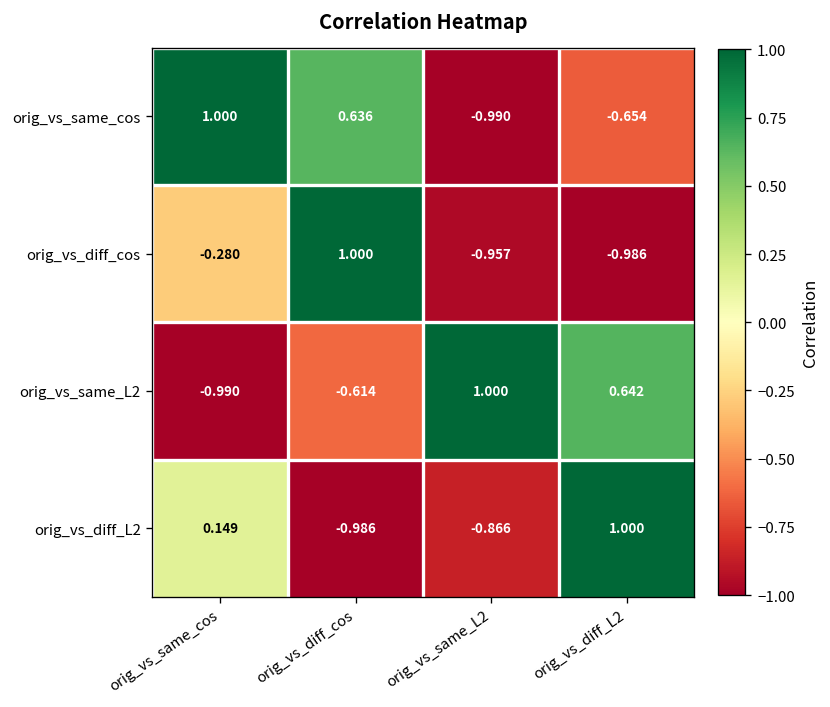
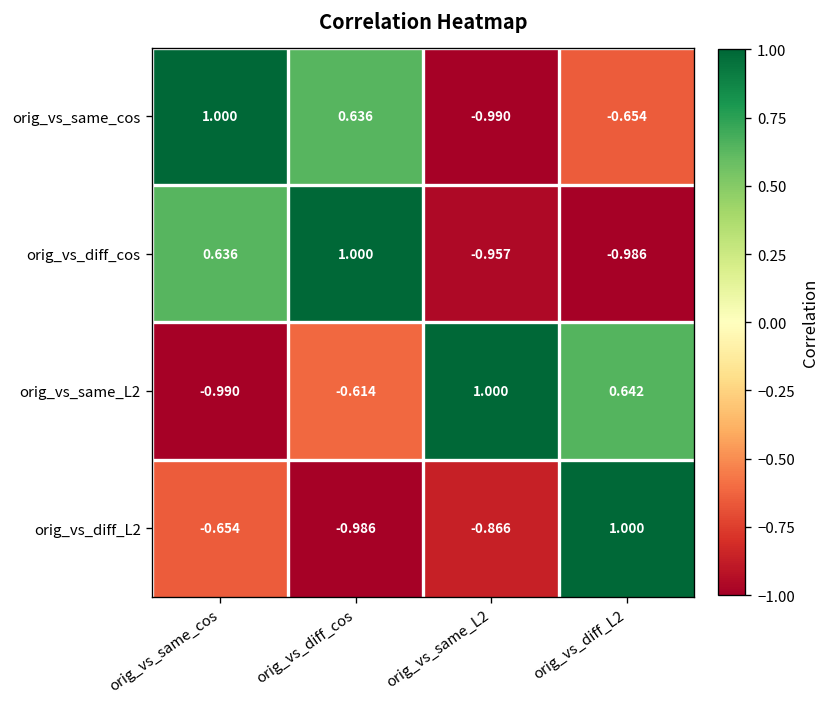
orig_vs_diff_cos, orig_vs_same_cos: -0.280 -> 0.636
orig_vs_diff_L2, orig_vs_same_cos: 0.149 -> -0.654
